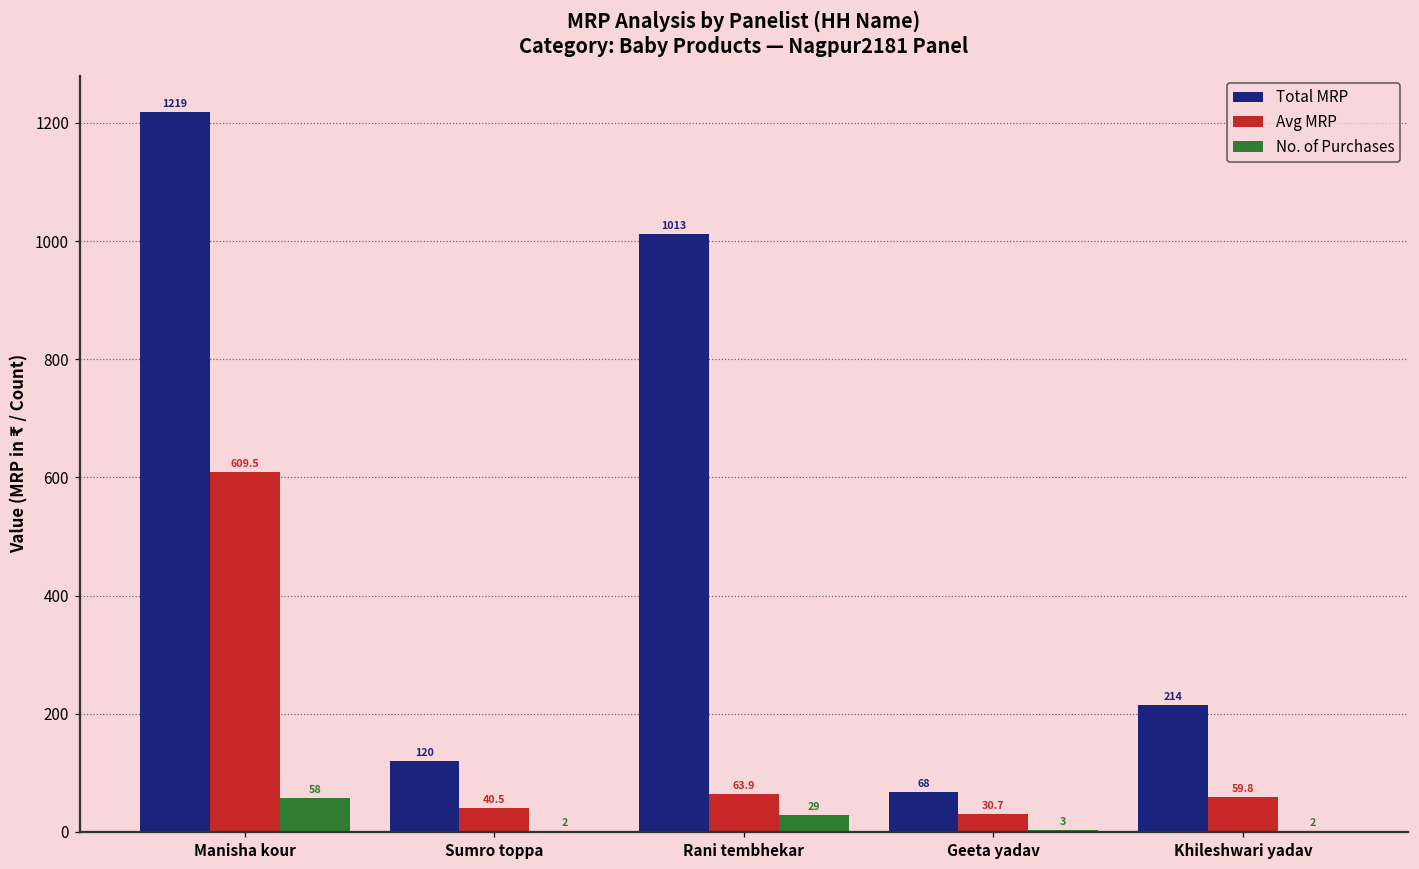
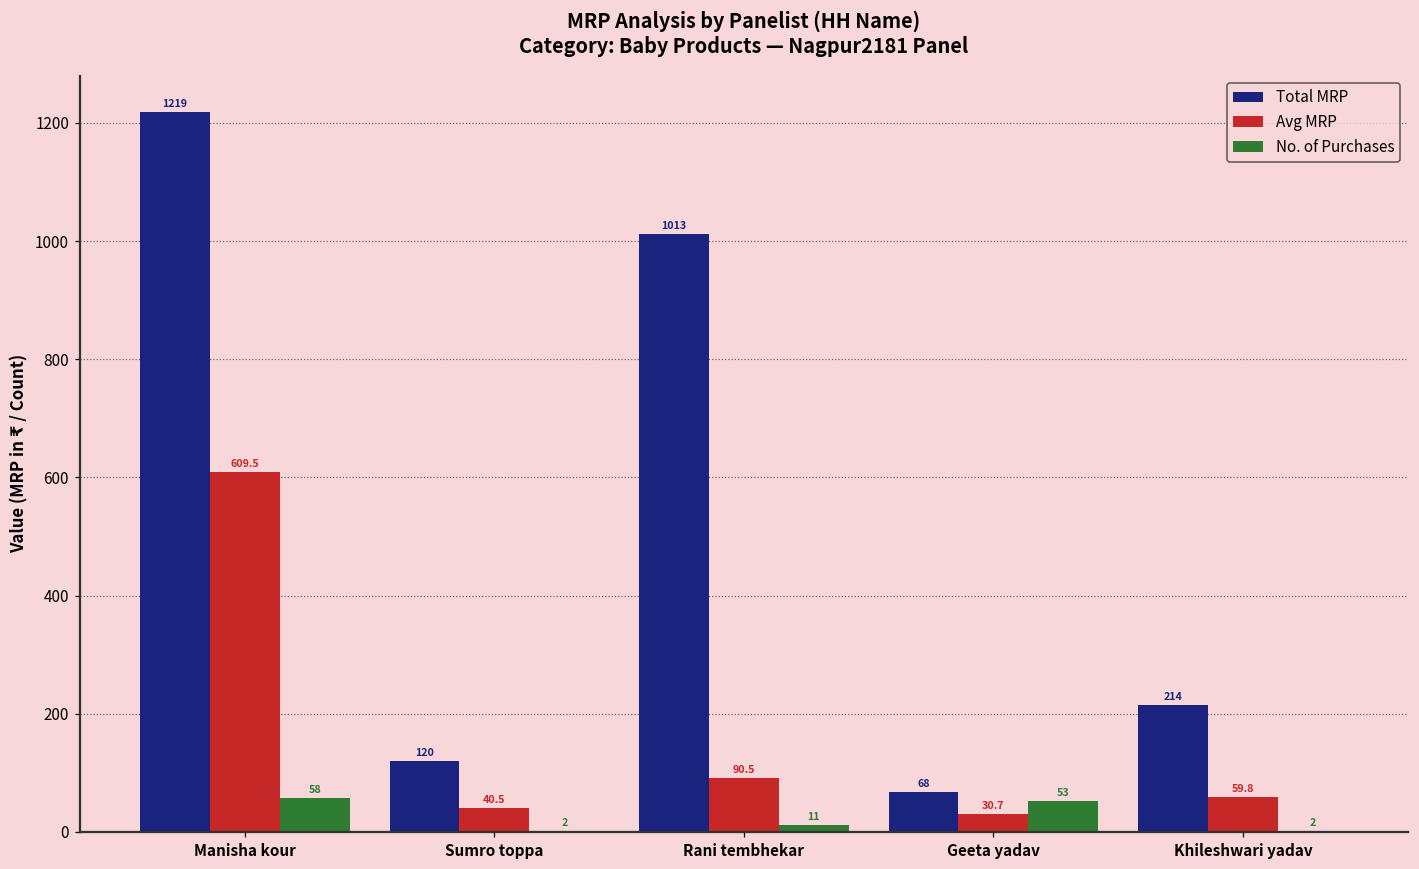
Avg MRP, Rani tembhekar: 63.9 -> 90.5
No. of Purchases, Rani tembhekar: 29 -> 11
No. of Purchases, Geeta yadav: 3 -> 53
